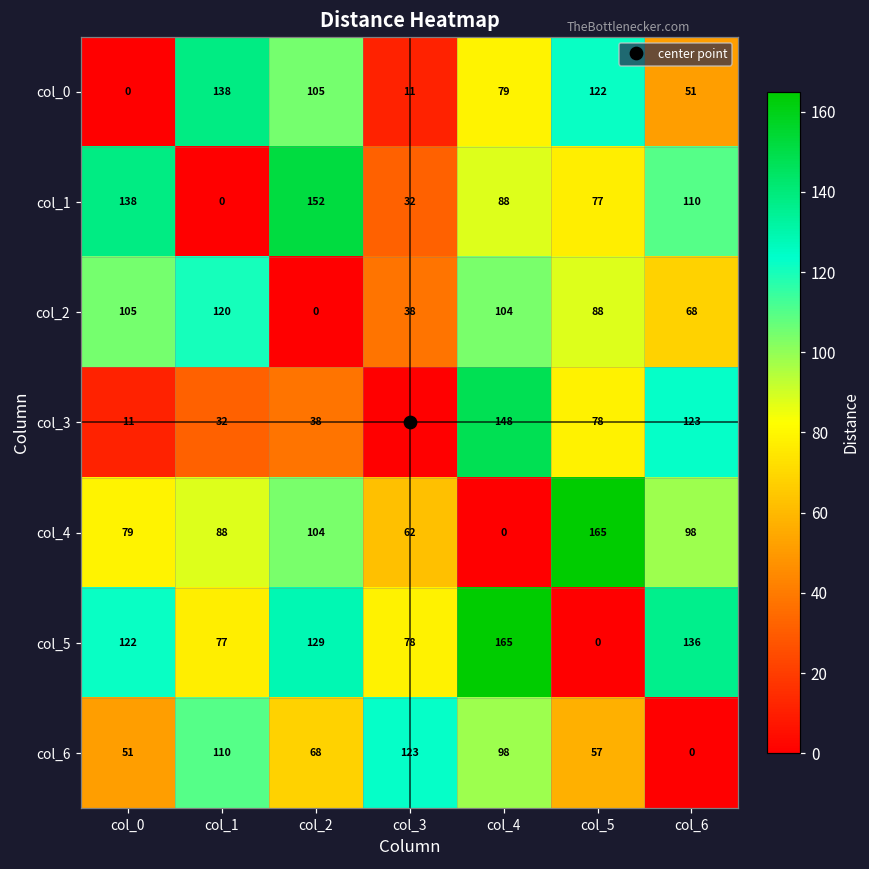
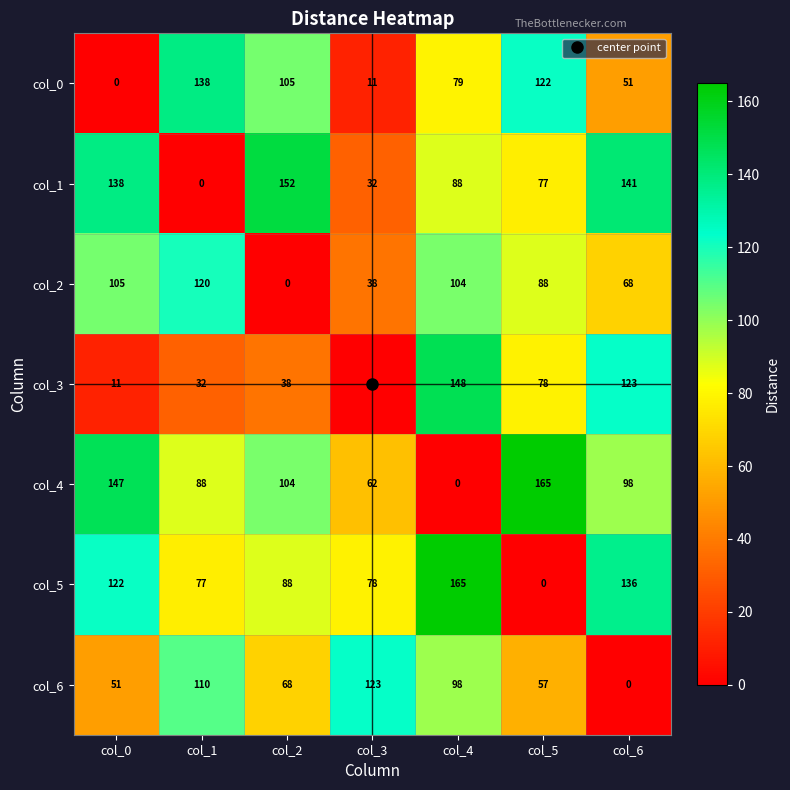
col_1, col_6: 110 -> 141
col_4, col_0: 79 -> 147
col_5, col_2: 129 -> 88
